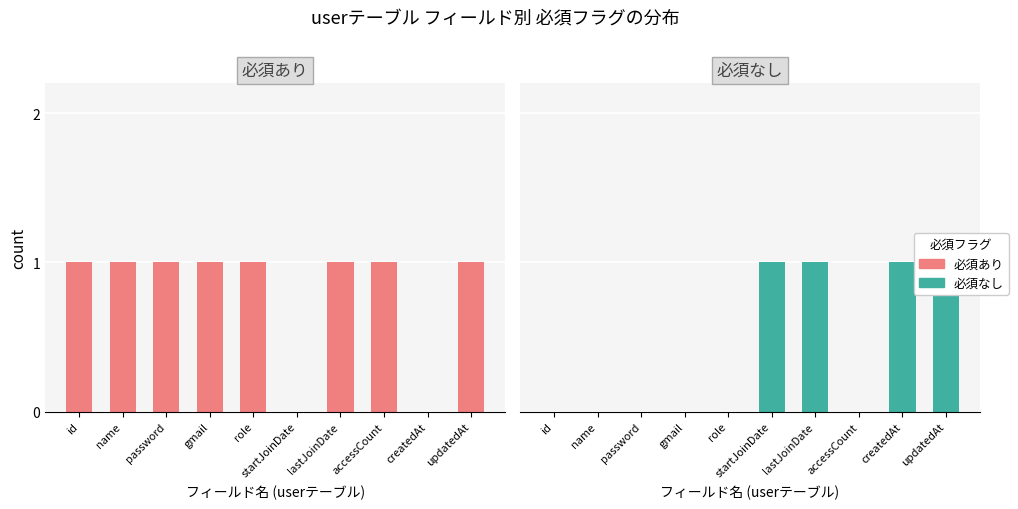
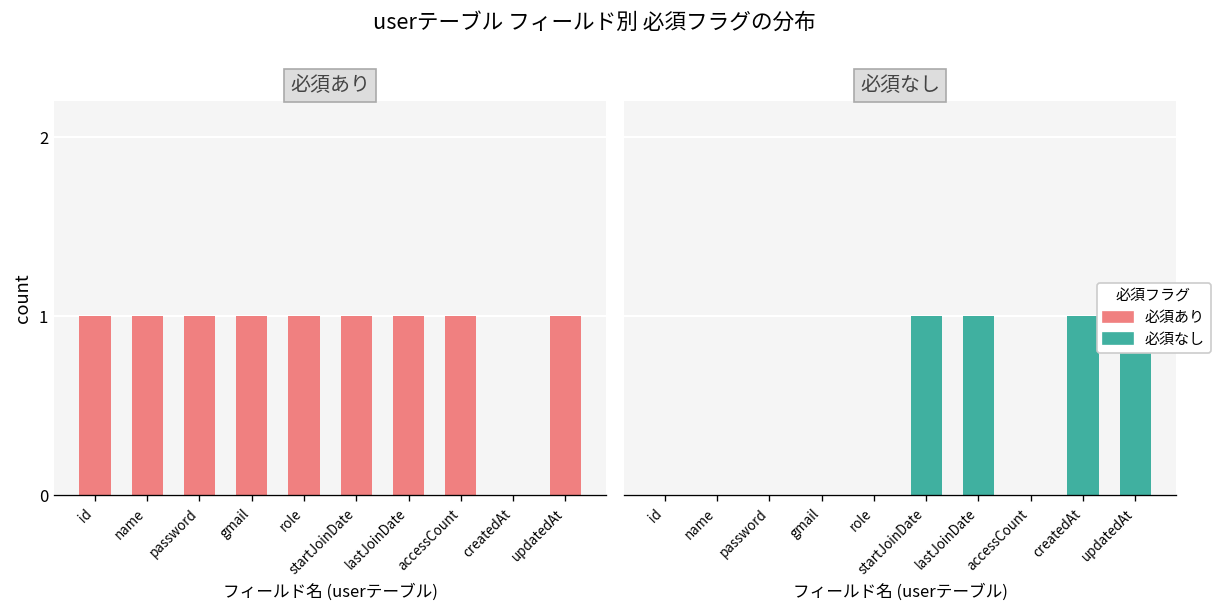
必須あり, startJoinDate: 0 -> 1
